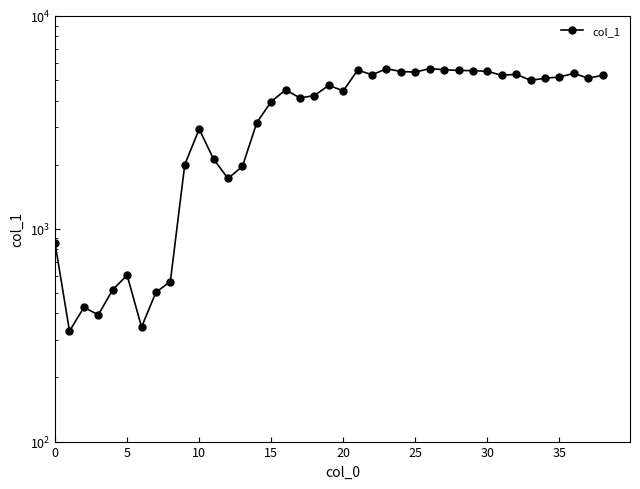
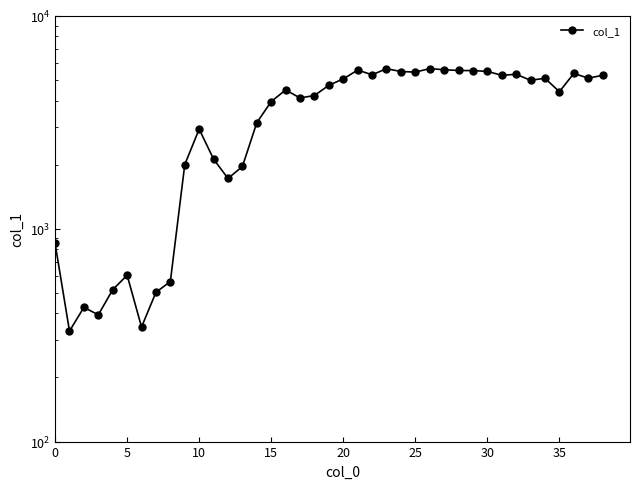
20: 4400 -> 5100
35: 5200 -> 4400
